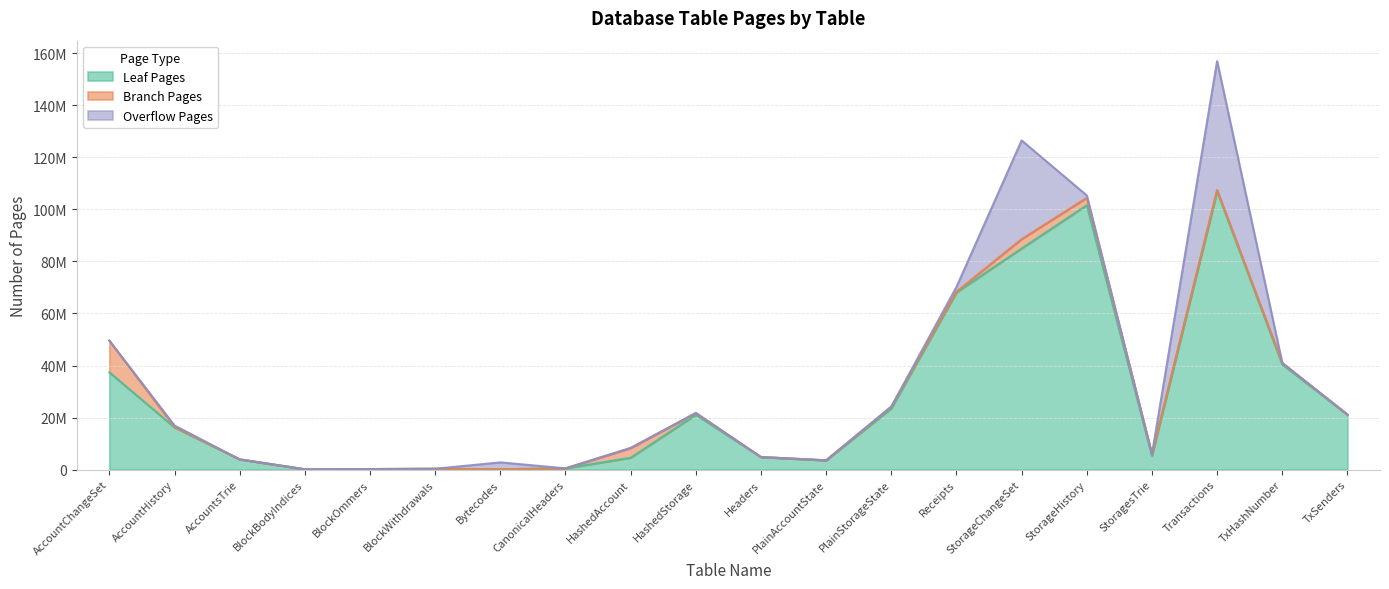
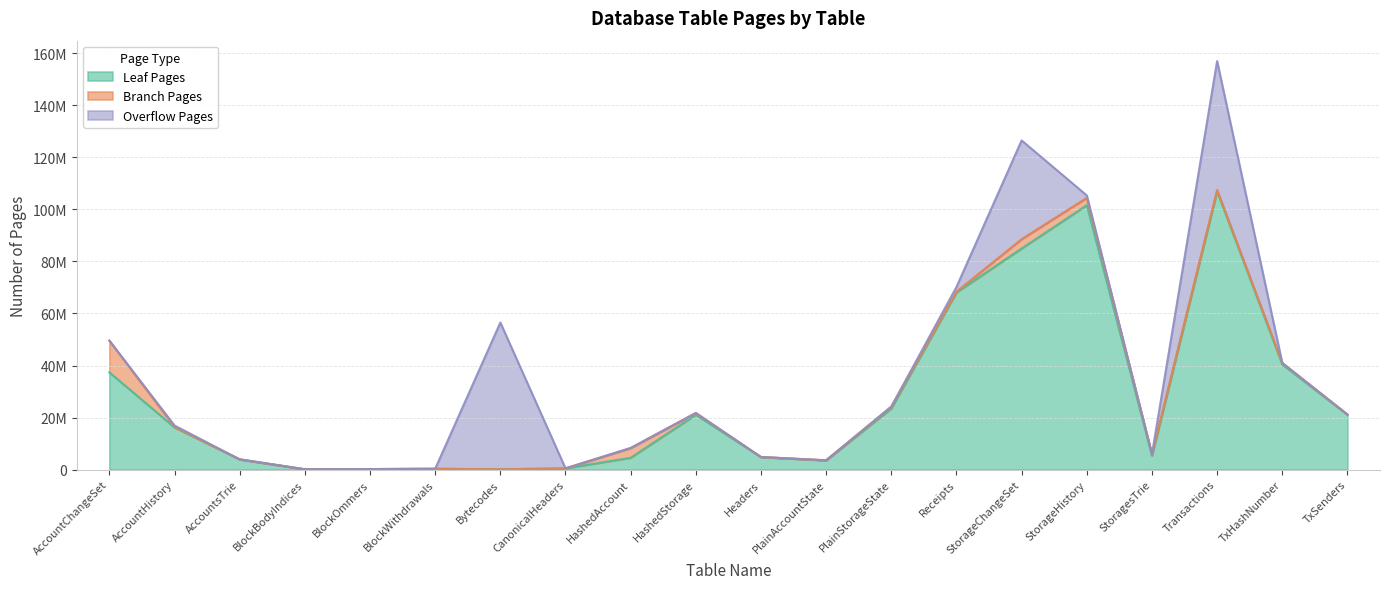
Overflow Pages, Bytecodes: 3000000 -> 56000000
